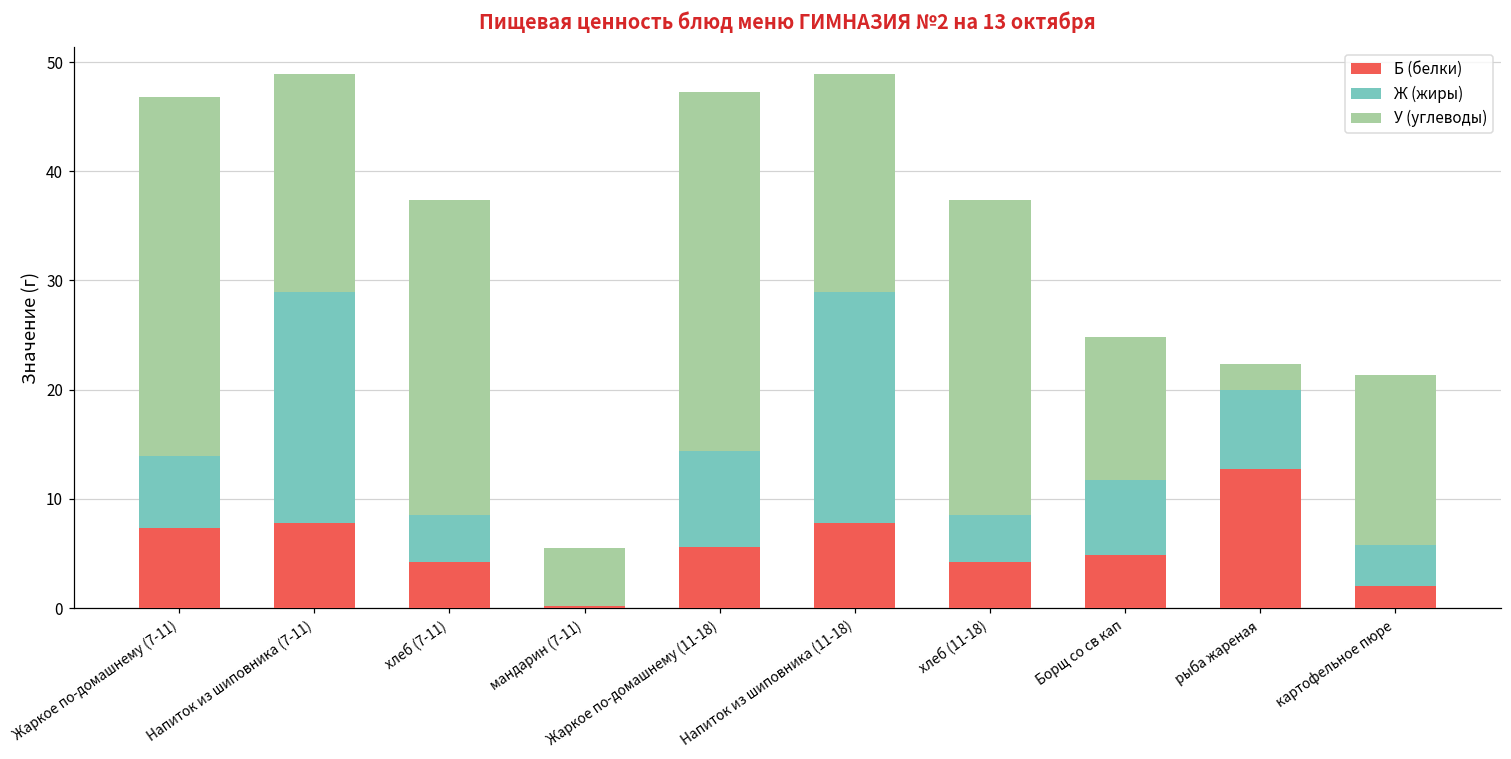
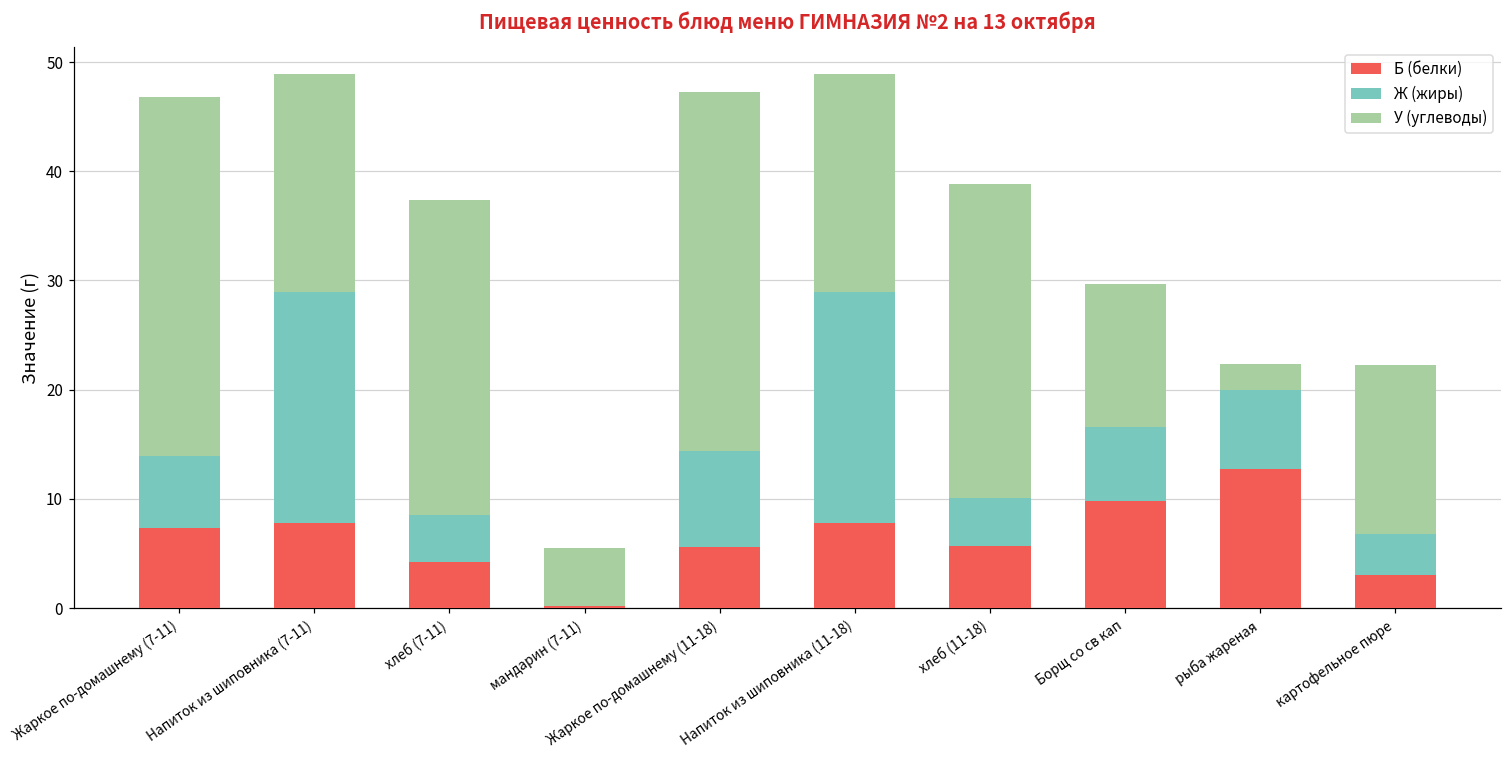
Б (белки), хлеб (11-18): 4 -> 6
Б (белки), Борщ со св кап: 5 -> 10
Б (белки), картофельное пюре: 2 -> 3
